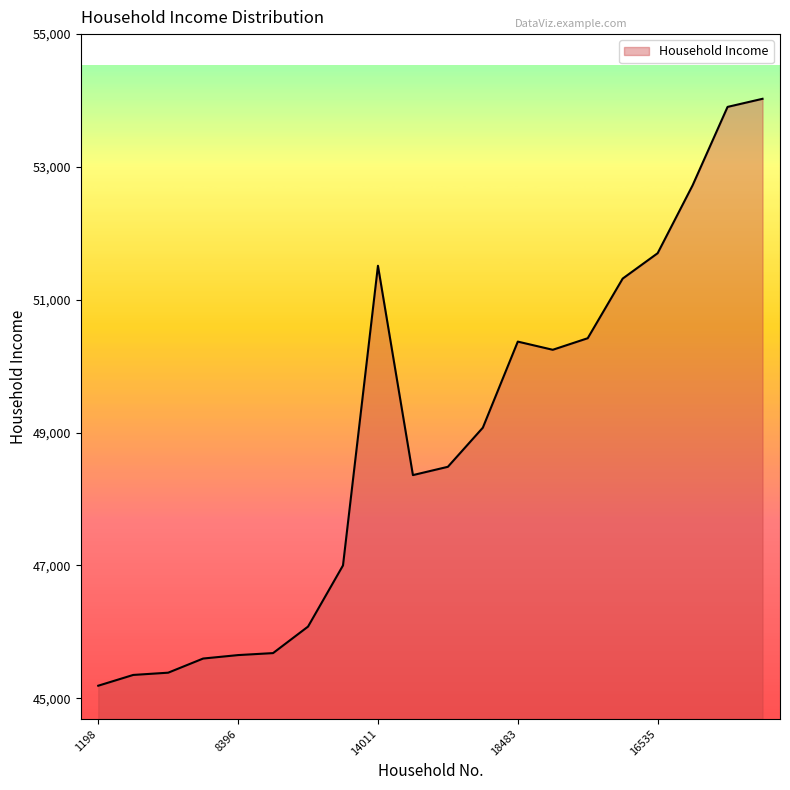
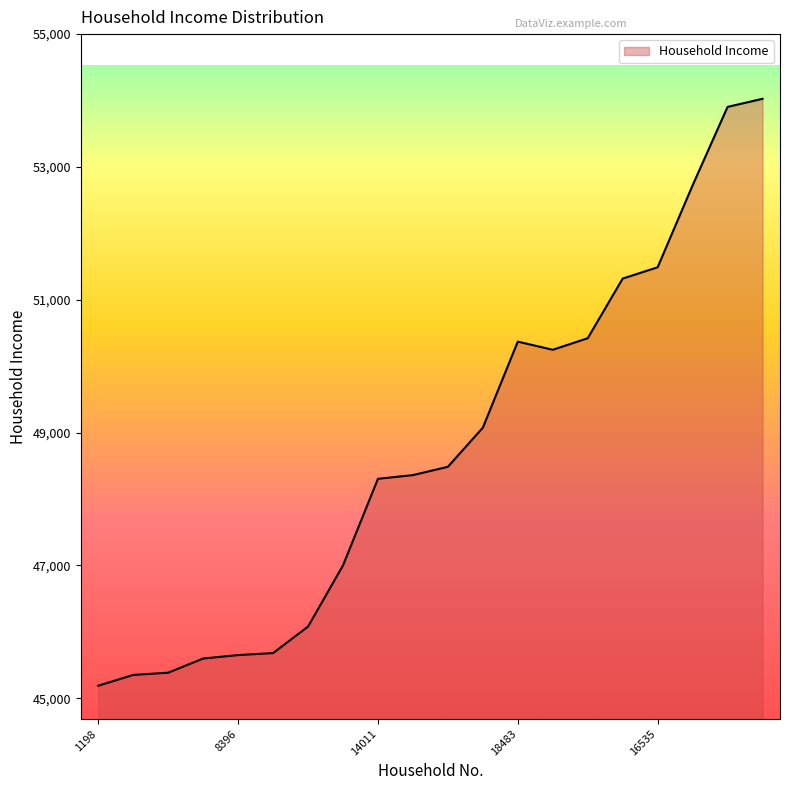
14011: 51,500 -> 48,300
16535: 51,700 -> 51,500
